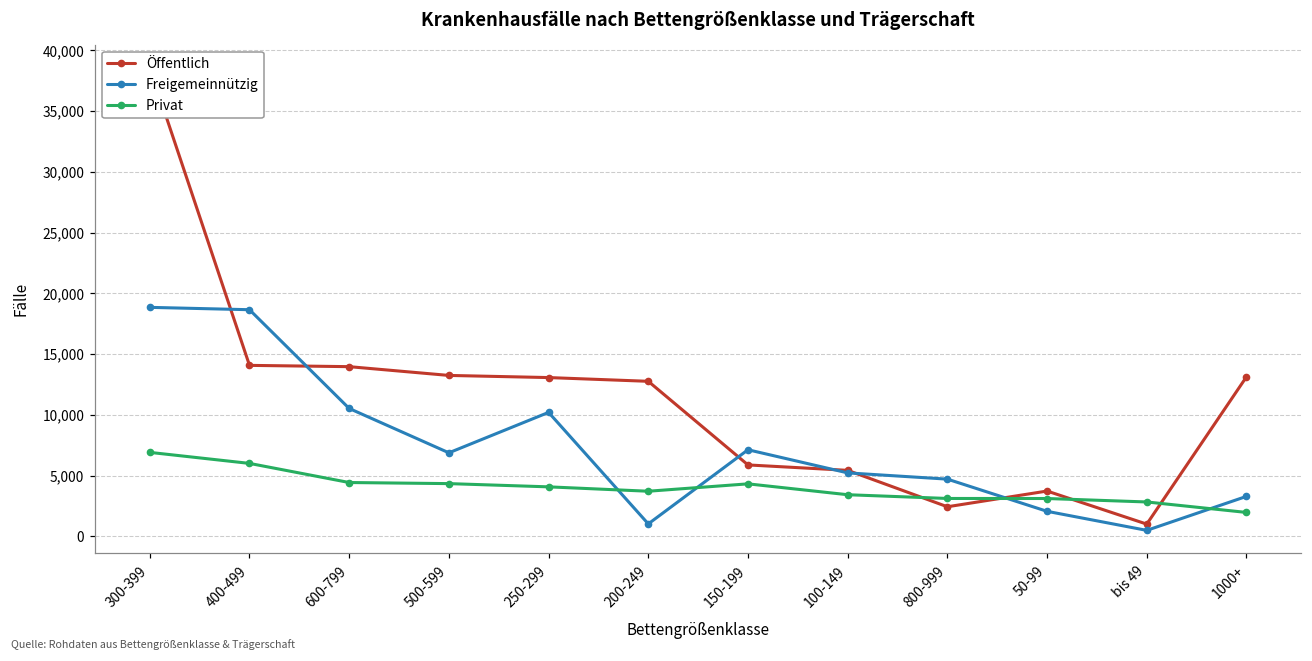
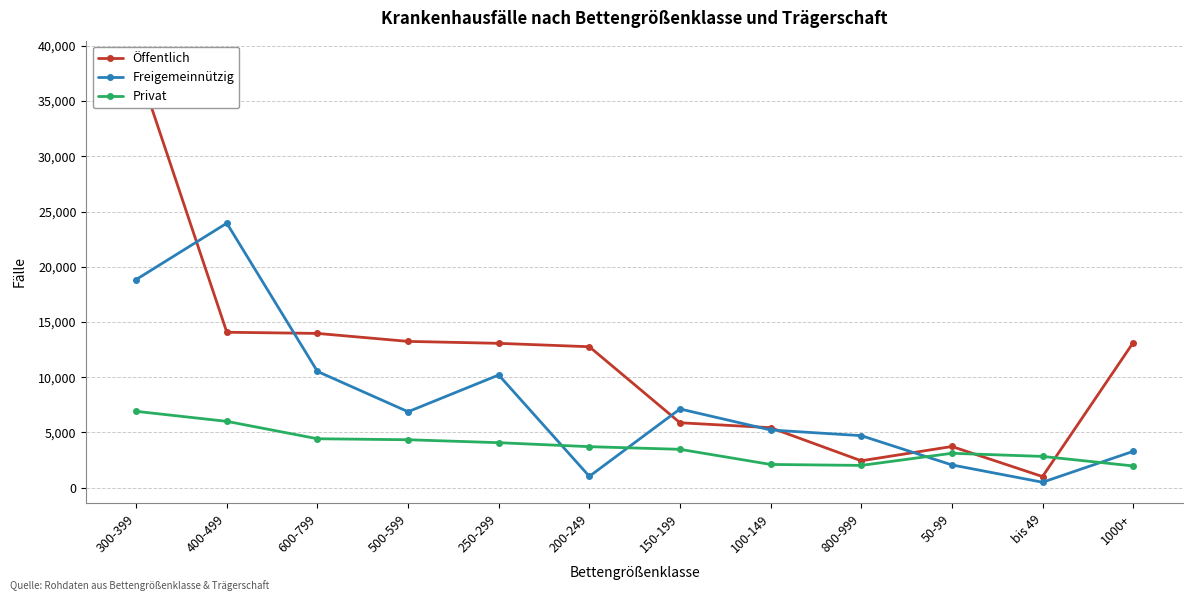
Freigemeinnützig, 400-499: 18,700 -> 23,900
Privat, 150-199: 4,300 -> 3,500
Privat, 100-149: 3,400 -> 2,100
Privat, 800-999: 3,100 -> 2,000
